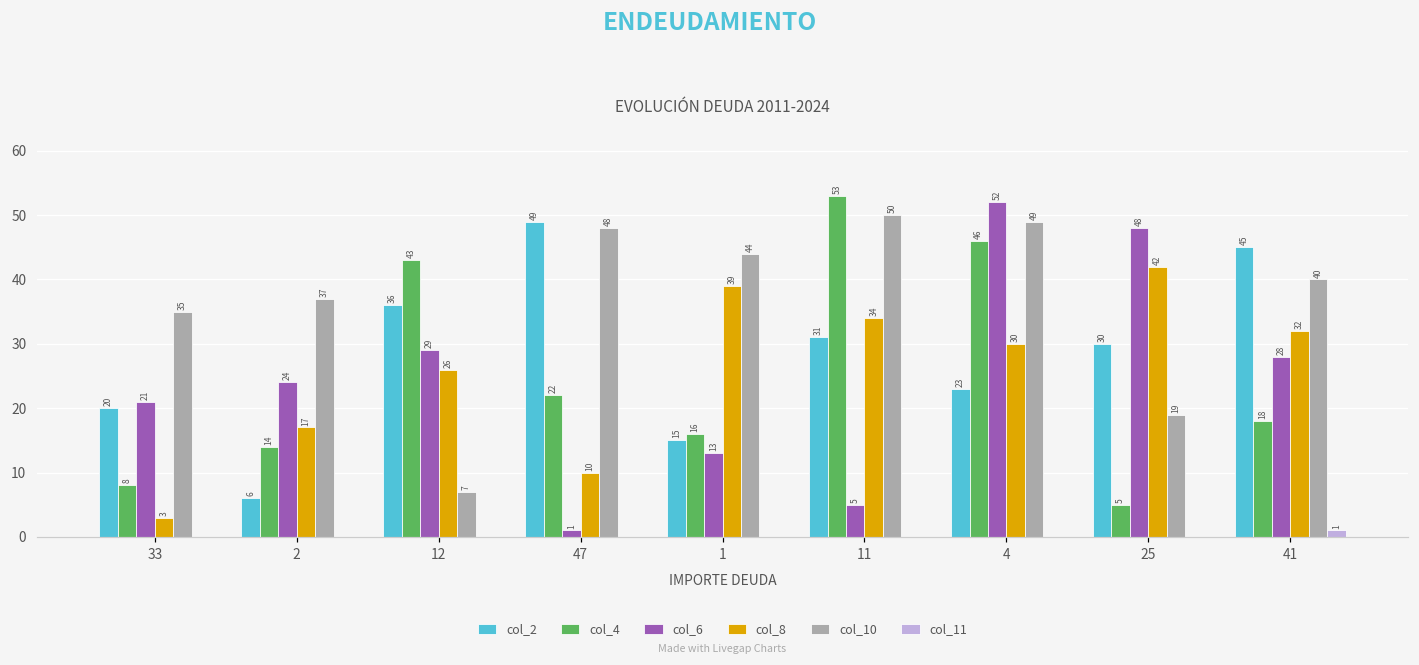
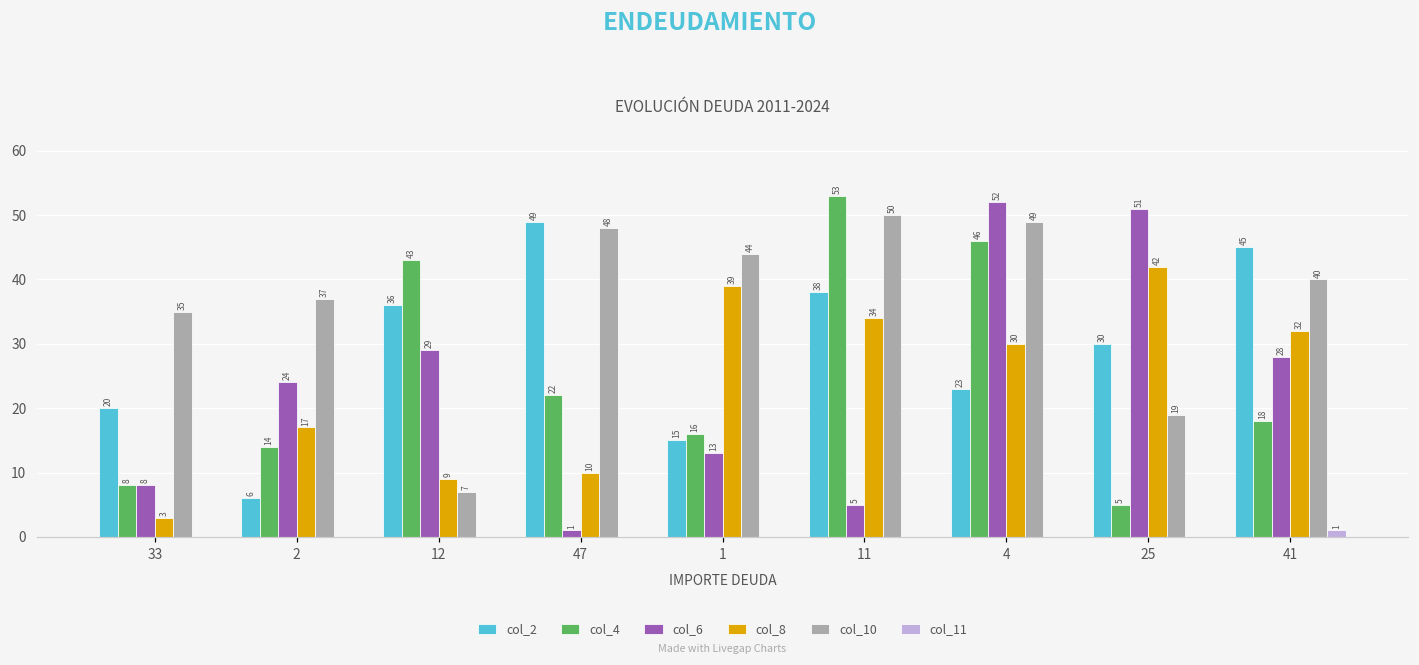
col_6, 33: 21 -> 8
col_8, 12: 26 -> 9
col_2, 11: 31 -> 38
col_6, 25: 48 -> 51
